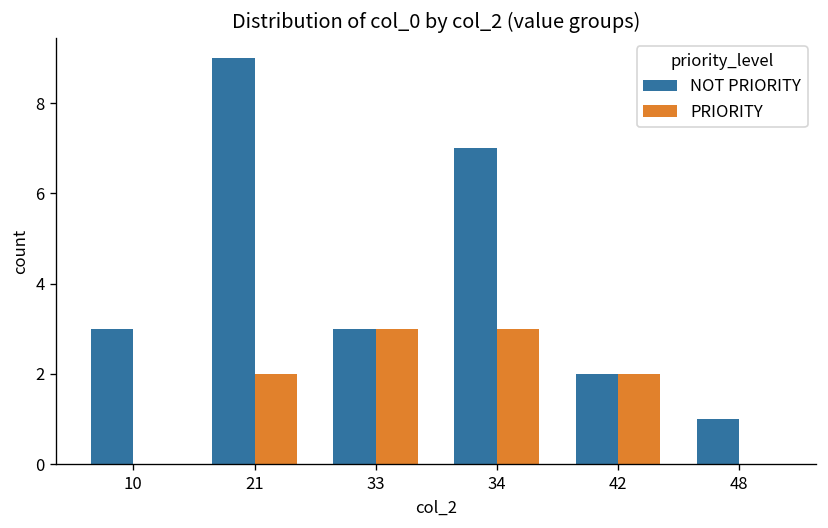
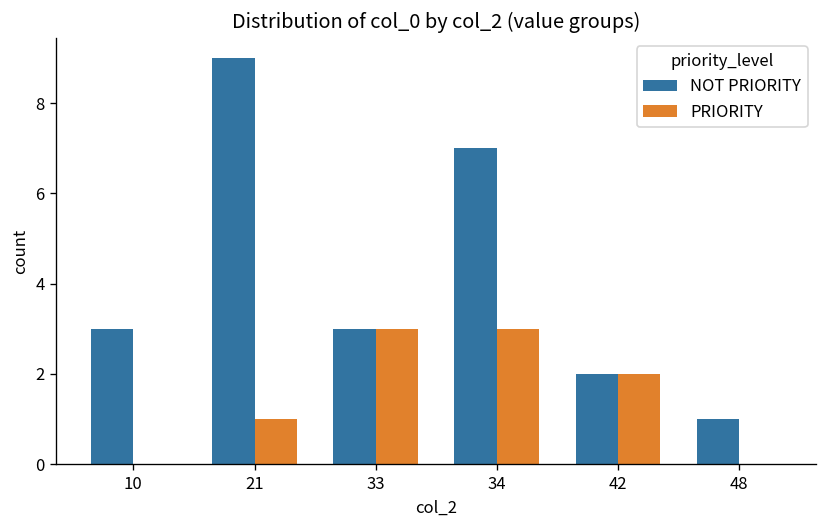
PRIORITY, 21: 2 -> 1
